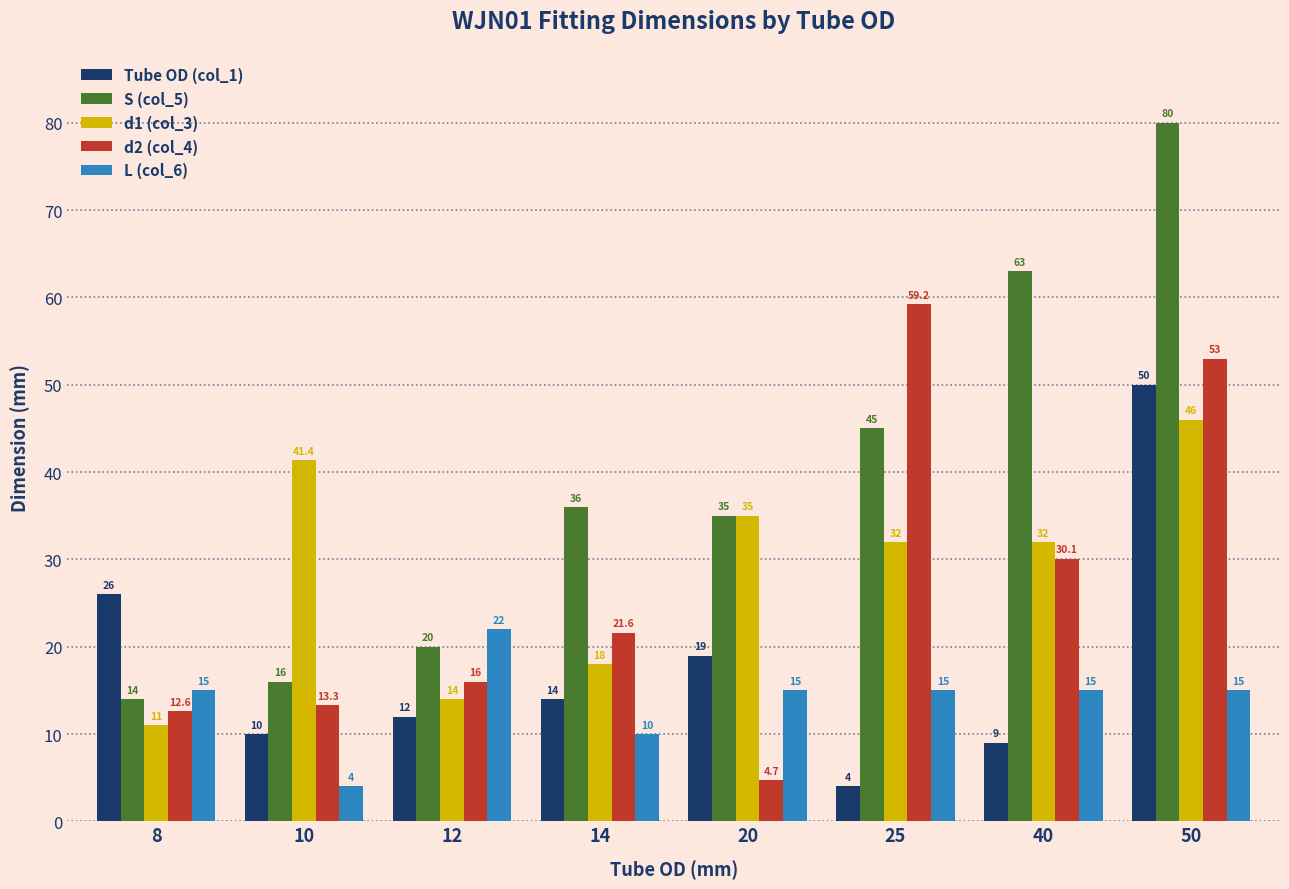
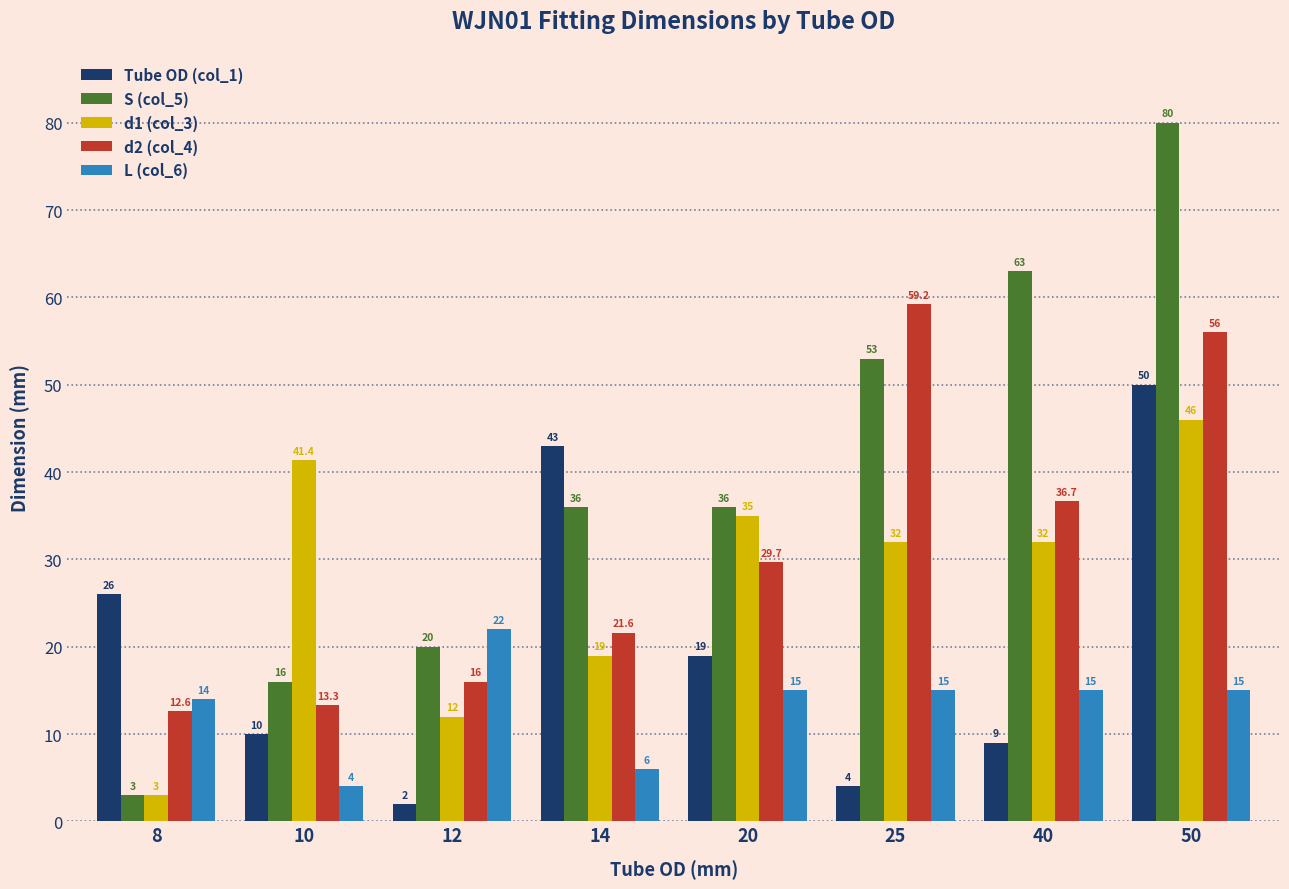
S (col_5), 8: 14 -> 3
d1 (col_3), 8: 11 -> 3
L (col_6), 8: 15 -> 14
Tube OD (col_1), 12: 12 -> 2
d1 (col_3), 12: 14 -> 12
Tube OD (col_1), 14: 14 -> 43
d1 (col_3), 14: 18 -> 19
L (col_6), 14: 10 -> 6
S (col_5), 20: 35 -> 36
d2 (col_4), 20: 4.7 -> 29.7
S (col_5), 25: 45 -> 53
d2 (col_4), 40: 30.1 -> 36.7
d2 (col_4), 50: 53 -> 56
